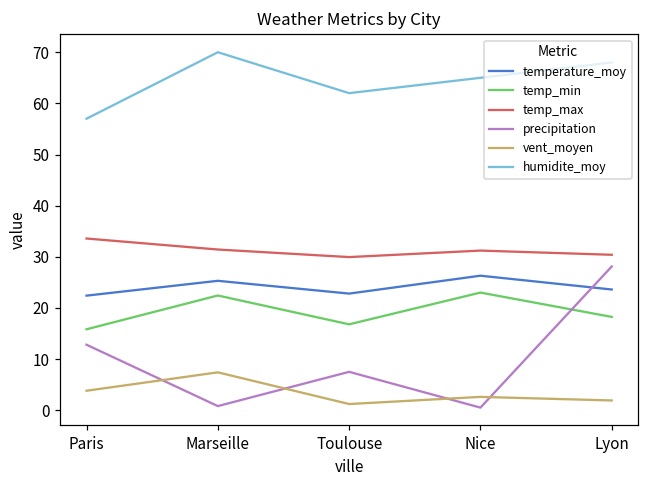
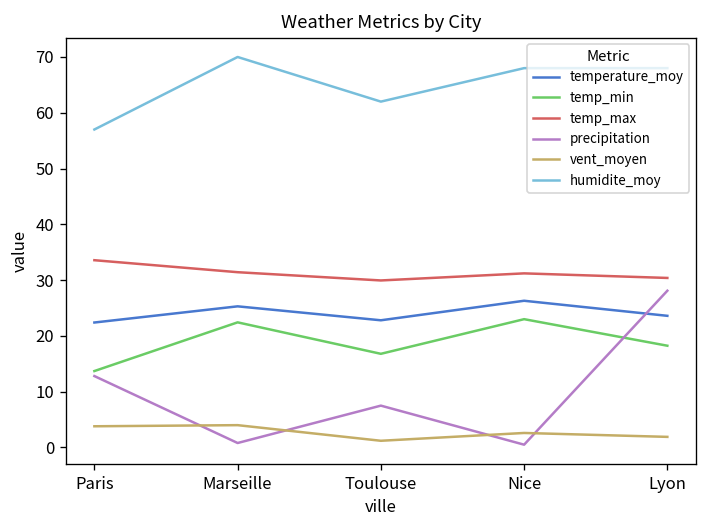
temp_min, Paris: 16 -> 14
vent_moyen, Marseille: 7 -> 4
humidite_moy, Nice: 65 -> 68
